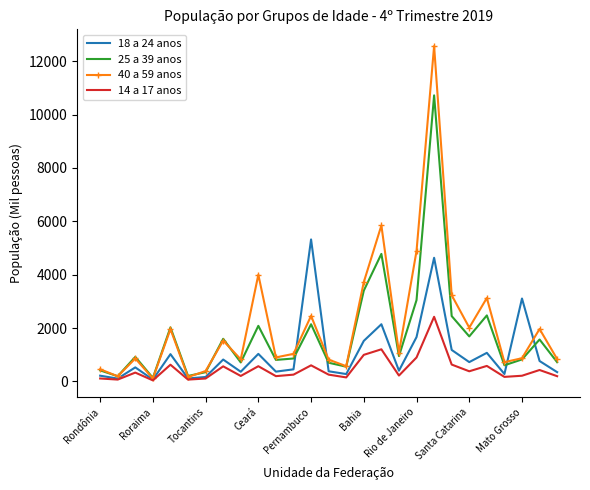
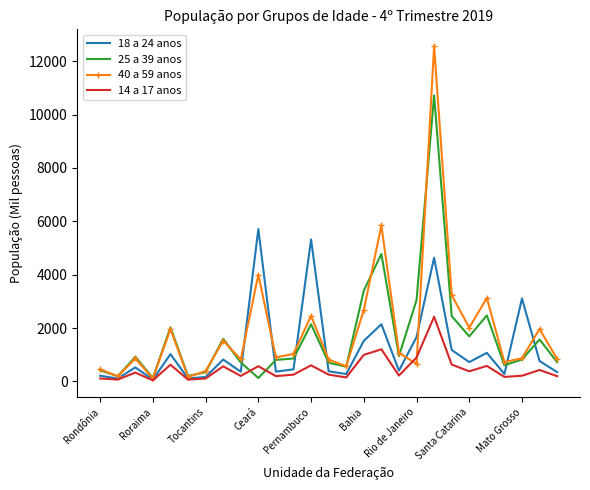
18 a 24 anos, Ceará: 1000 -> 5700
25 a 39 anos, Ceará: 2100 -> 100
40 a 59 anos, Bahia: 3700 -> 2700
40 a 59 anos, Rio de Janeiro: 4900 -> 700
